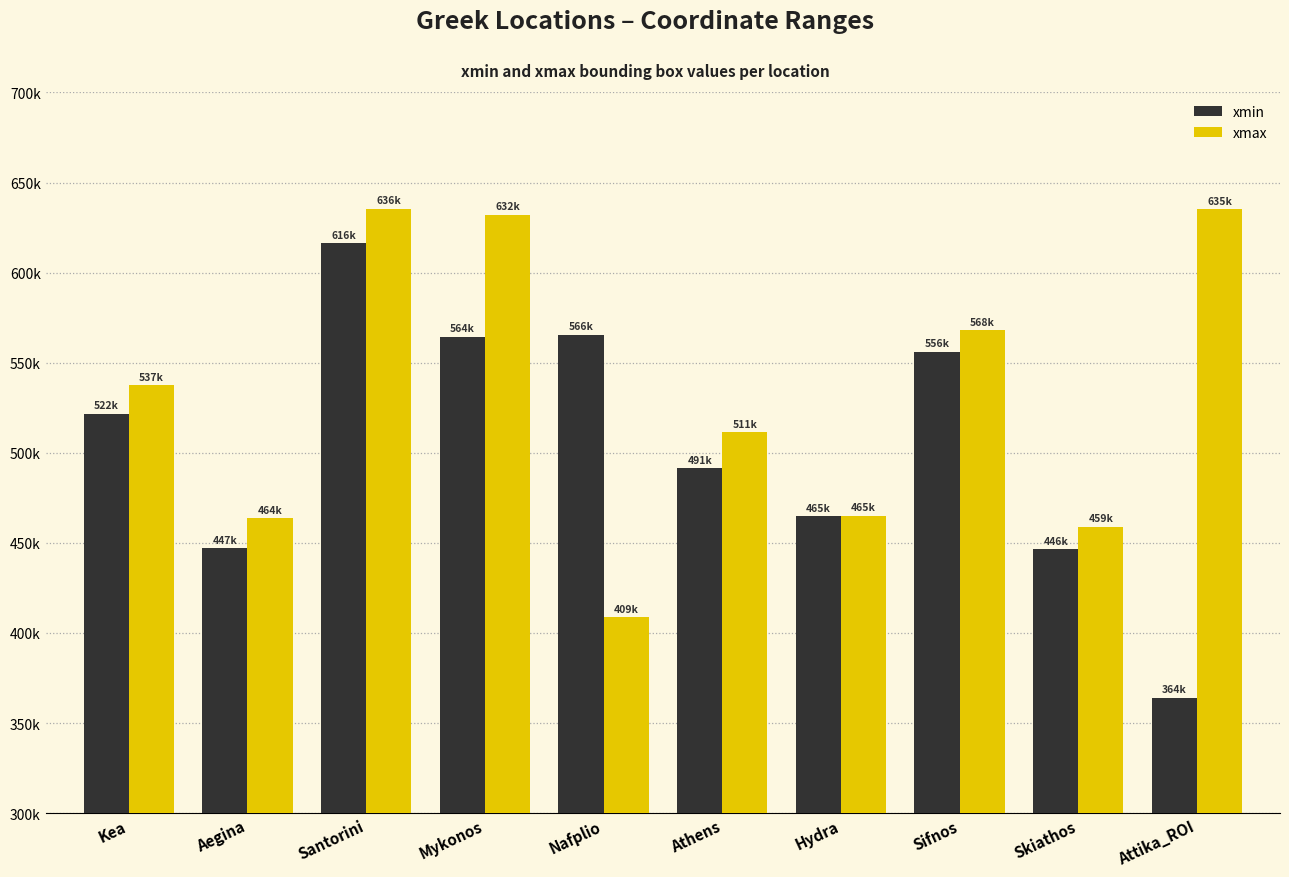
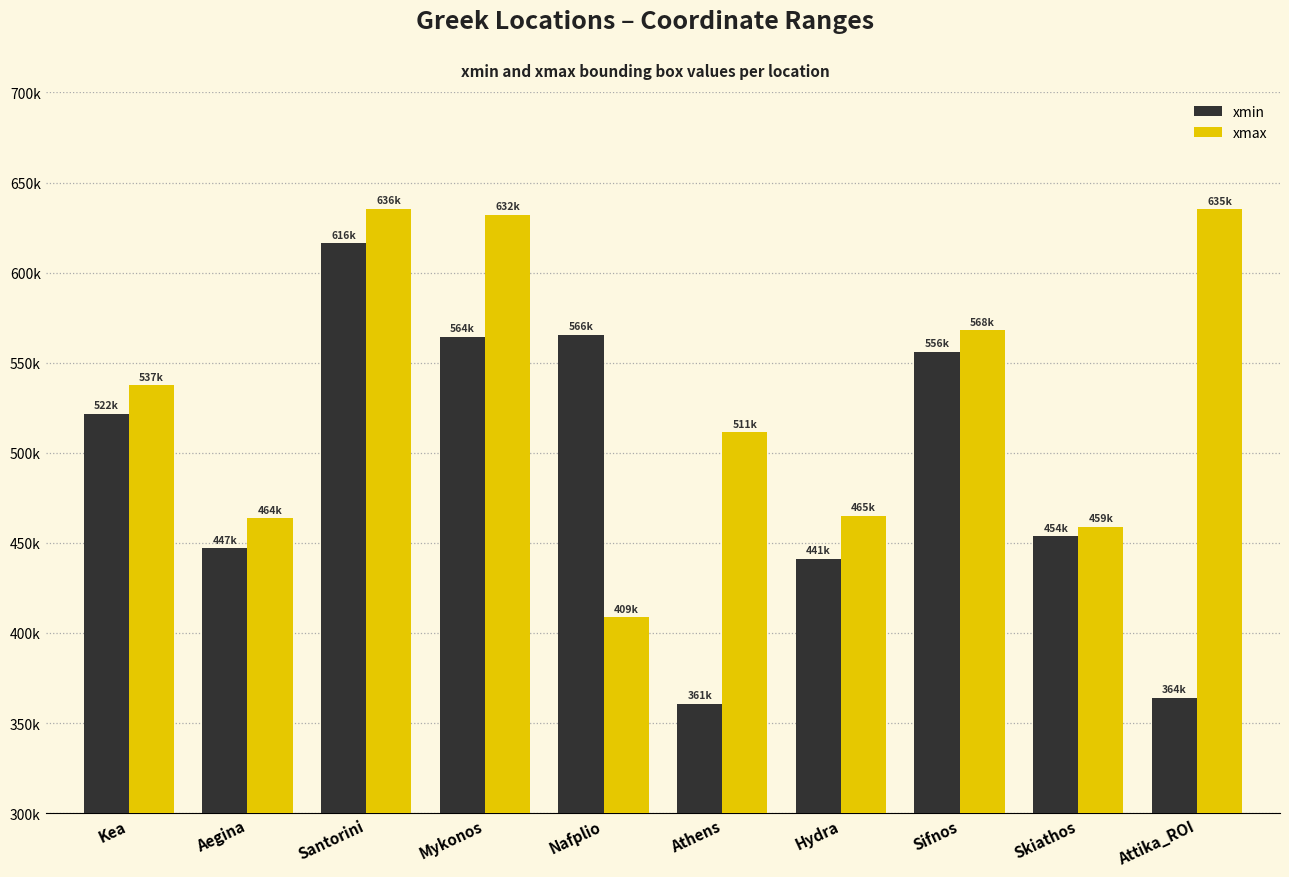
xmin, Athens: 491k -> 361k
xmin, Hydra: 465k -> 441k
xmin, Skiathos: 446k -> 454k
